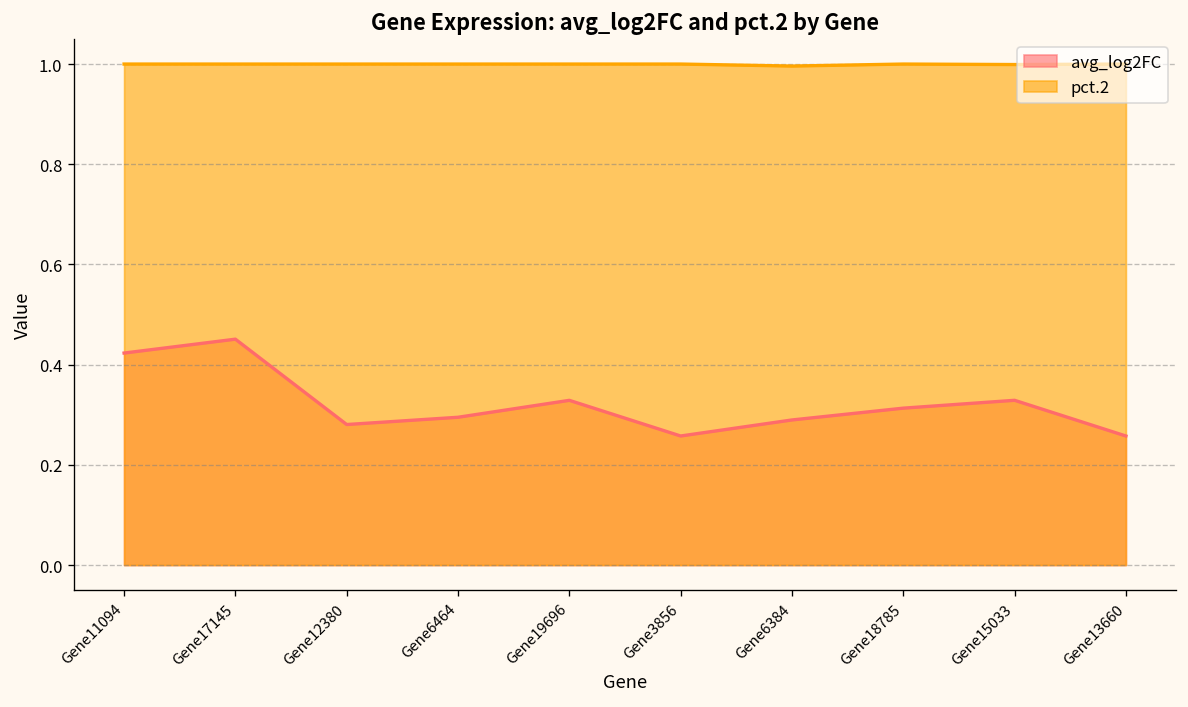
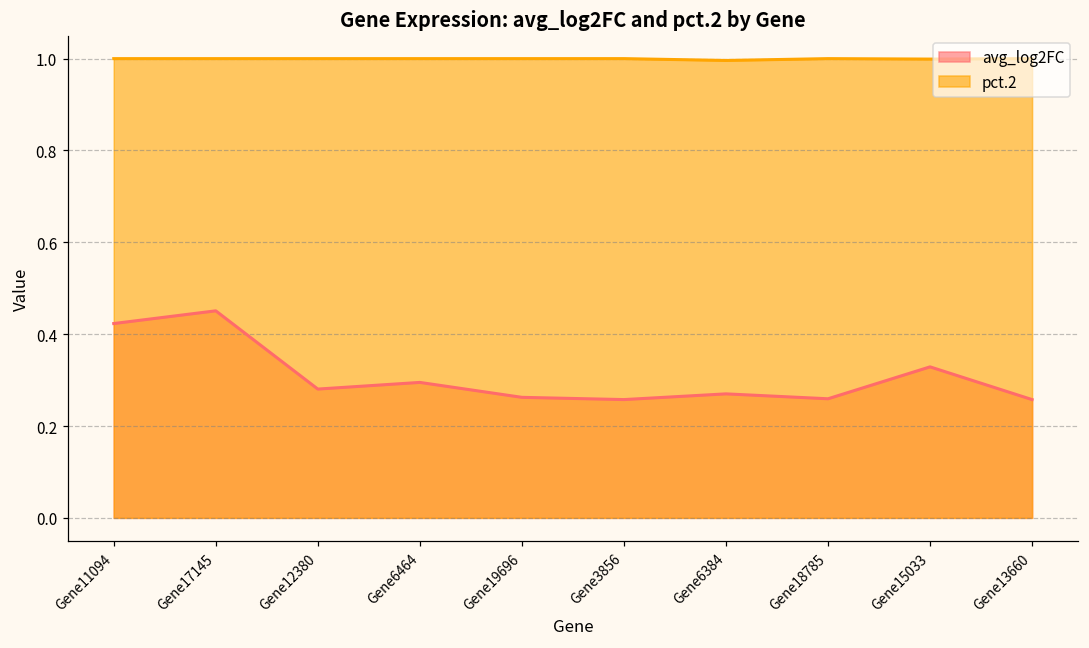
avg_log2FC, Gene19696: 0.33 -> 0.26
avg_log2FC, Gene6384: 0.29 -> 0.27
avg_log2FC, Gene18785: 0.31 -> 0.26
